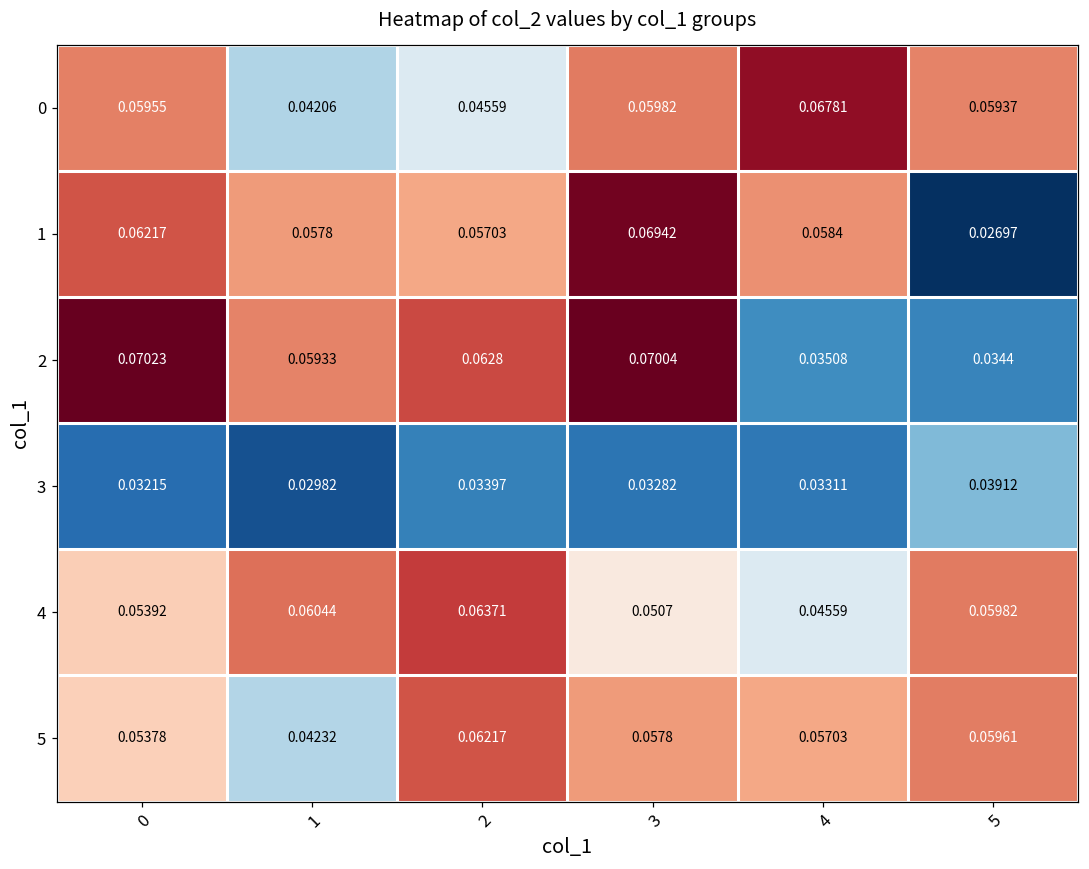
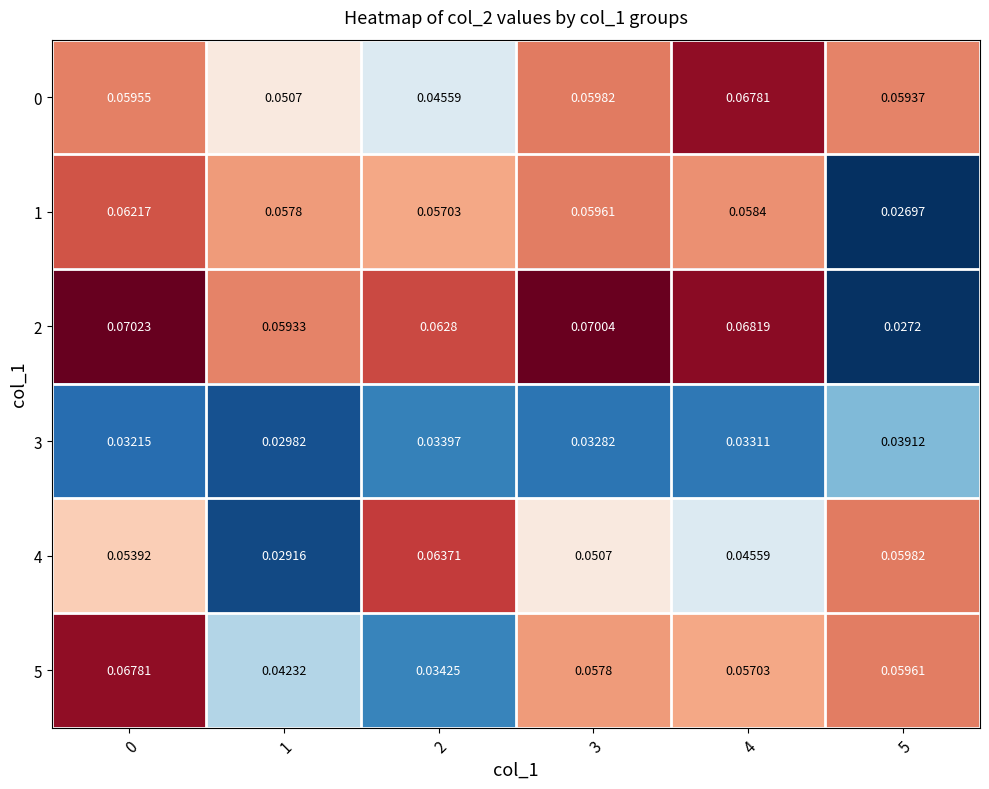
0, 1: 0.04206 -> 0.0507
1, 3: 0.06942 -> 0.05961
2, 4: 0.03508 -> 0.06819
2, 5: 0.0344 -> 0.0272
4, 1: 0.06044 -> 0.02916
5, 0: 0.05378 -> 0.06781
5, 2: 0.06217 -> 0.03425
